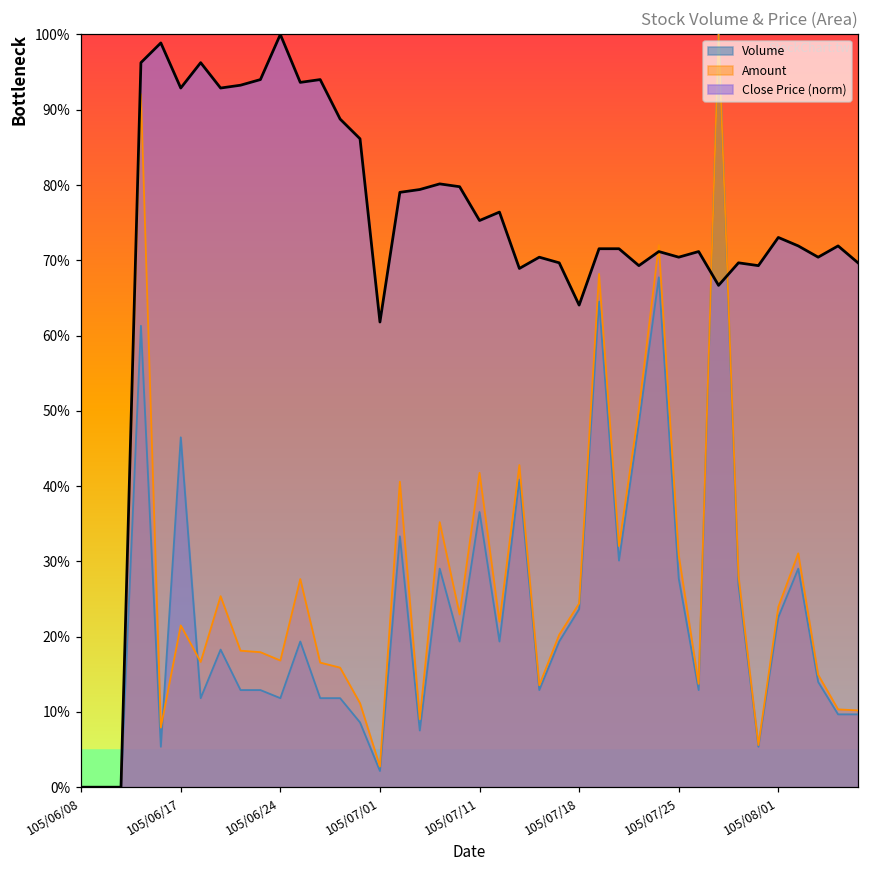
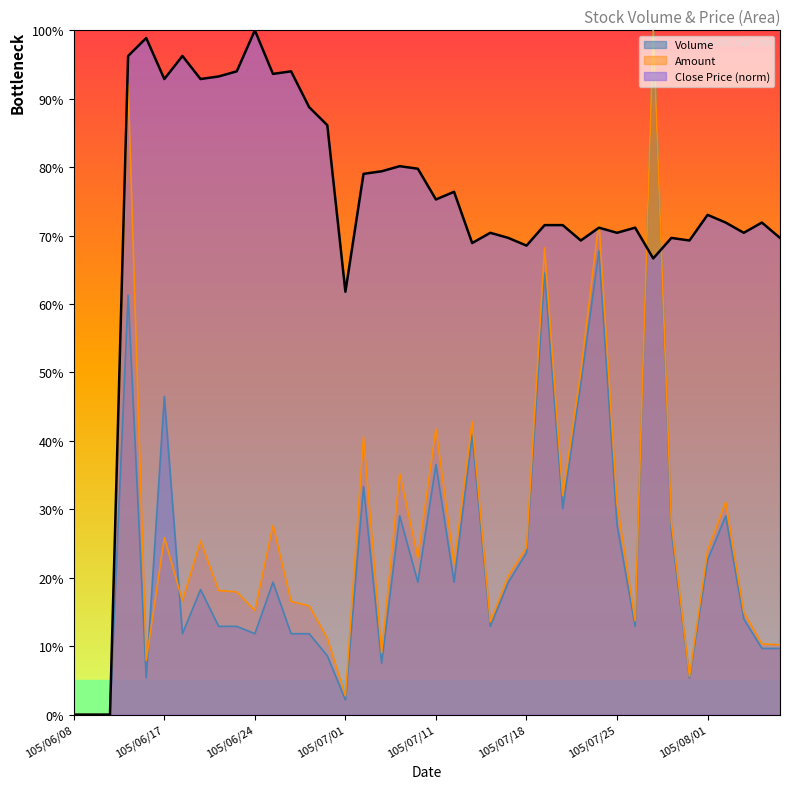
Amount, 105/06/17: 21% -> 26%
Amount, 105/06/24: 17% -> 15%
Close Price (norm), 105/07/18: 64% -> 69%
